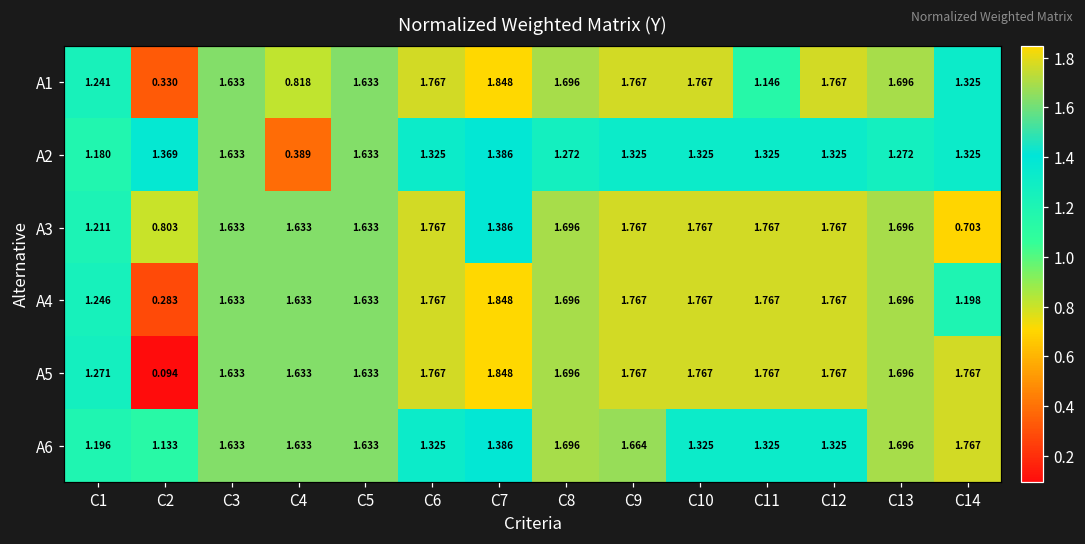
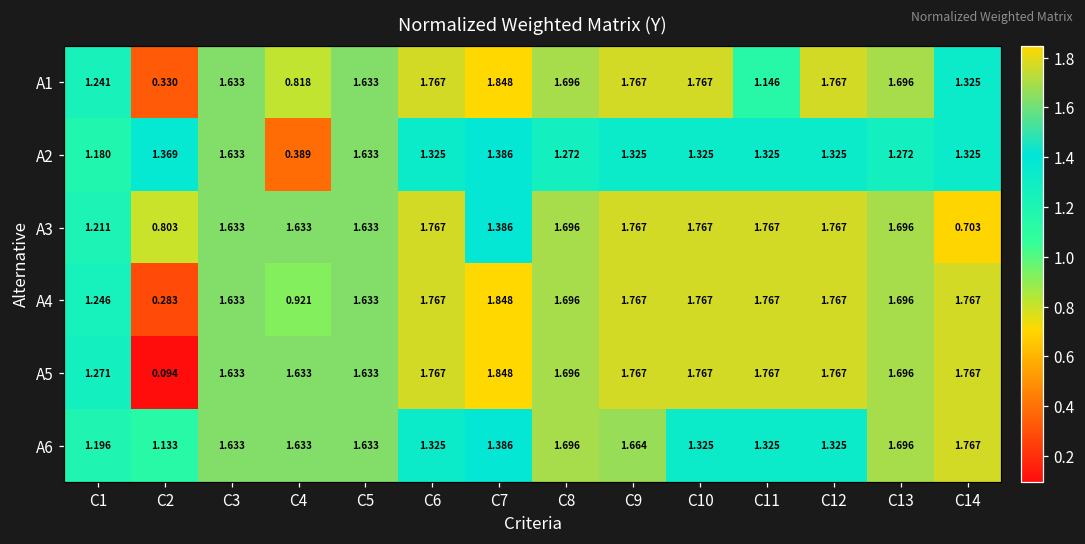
A4, C4: 1.633 -> 0.921
A4, C14: 1.198 -> 1.767
